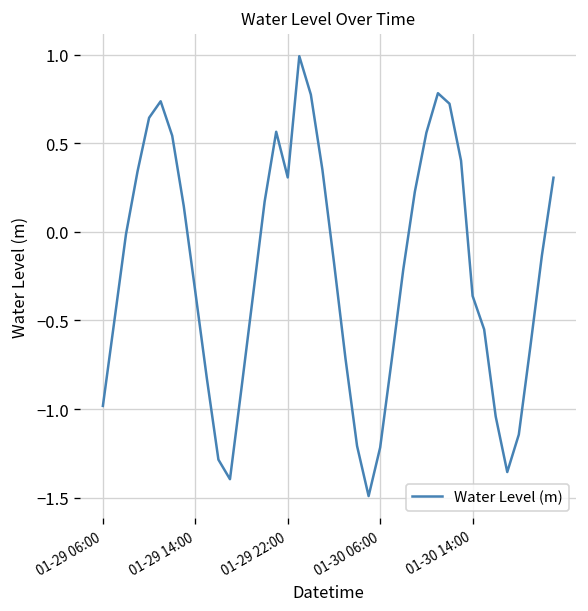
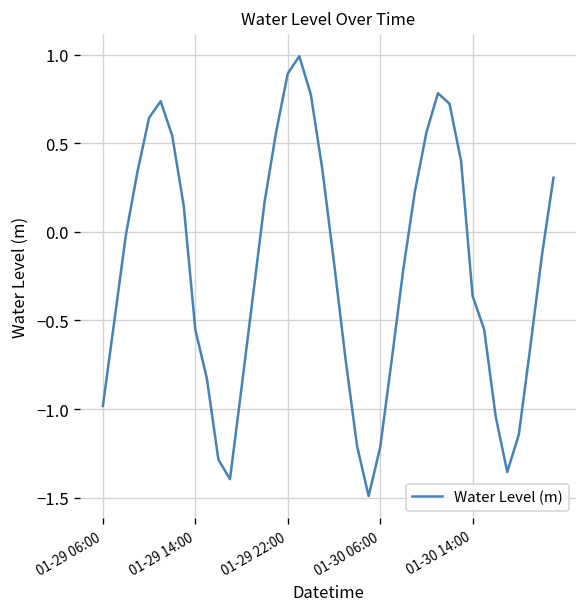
01-29 14:00: -0.34 -> -0.55
01-29 22:00: 0.31 -> 0.89
